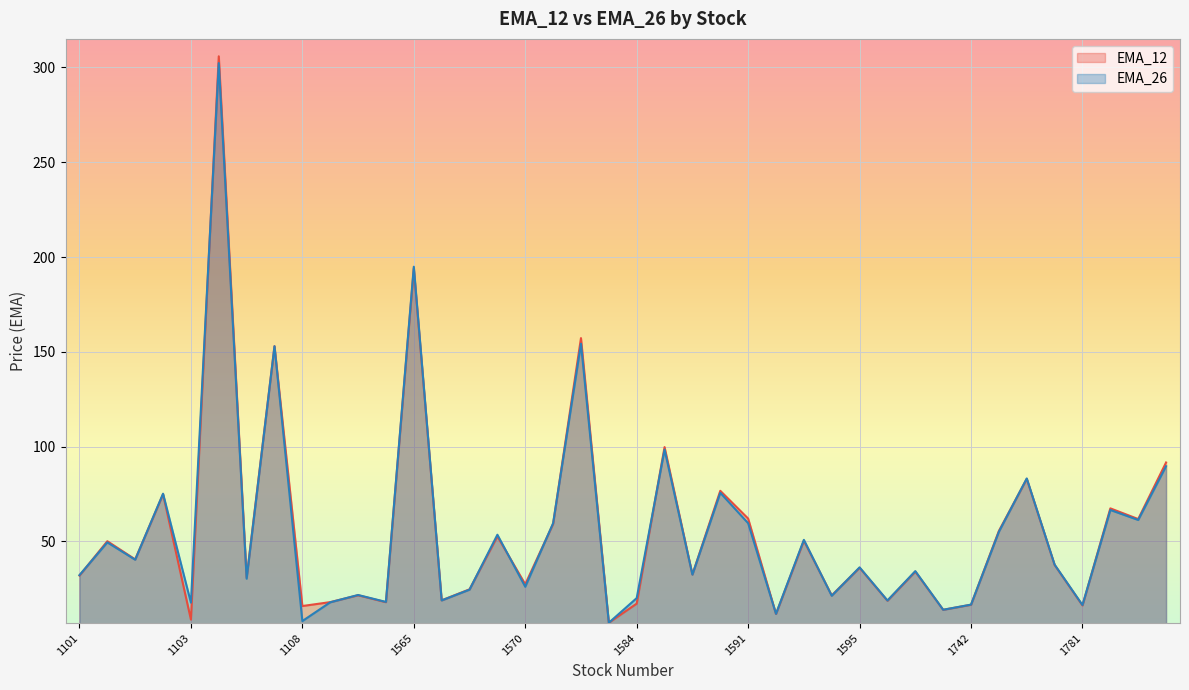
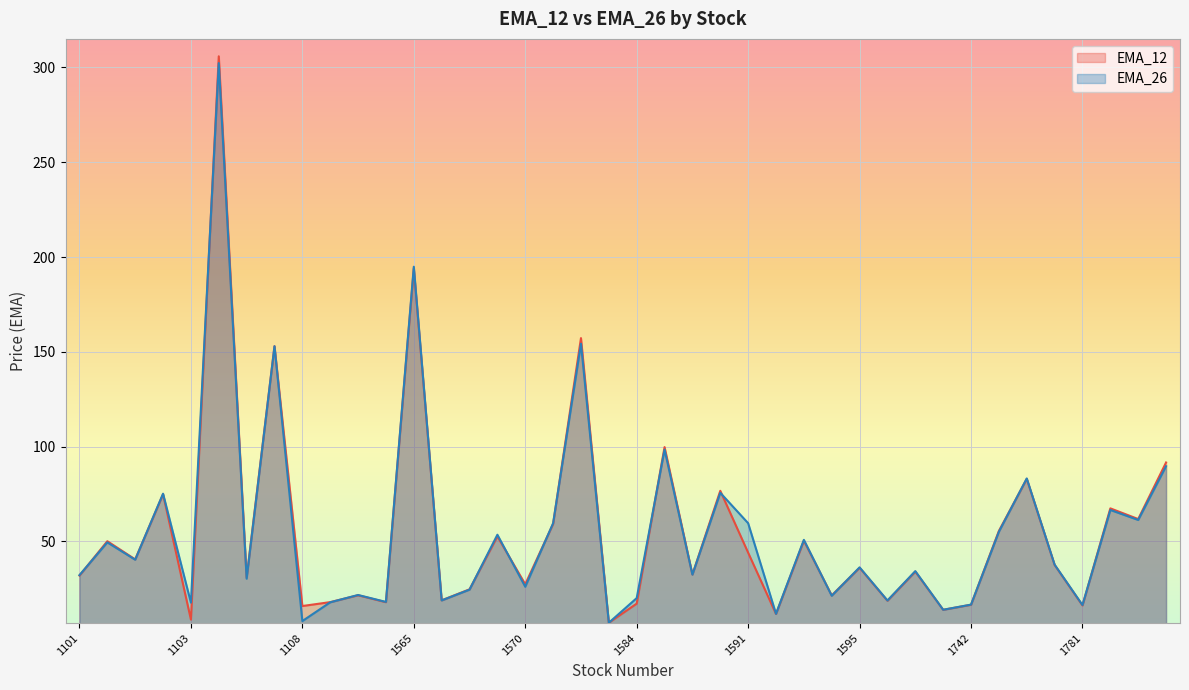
EMA_12, 1591: 62 -> 44
